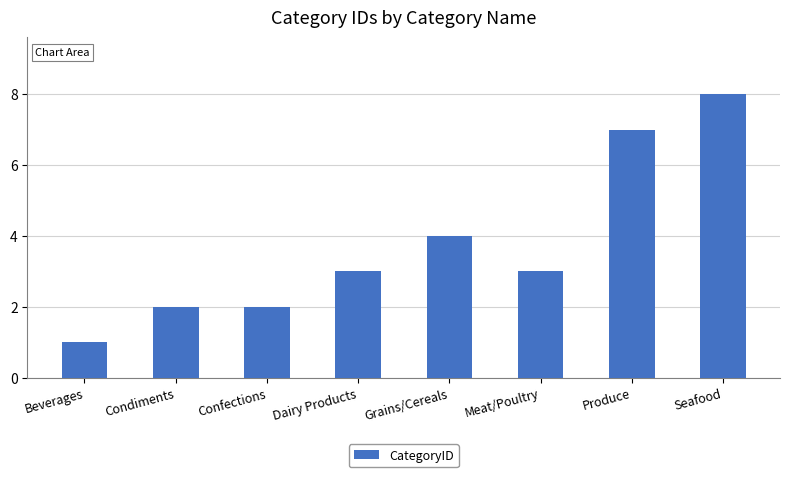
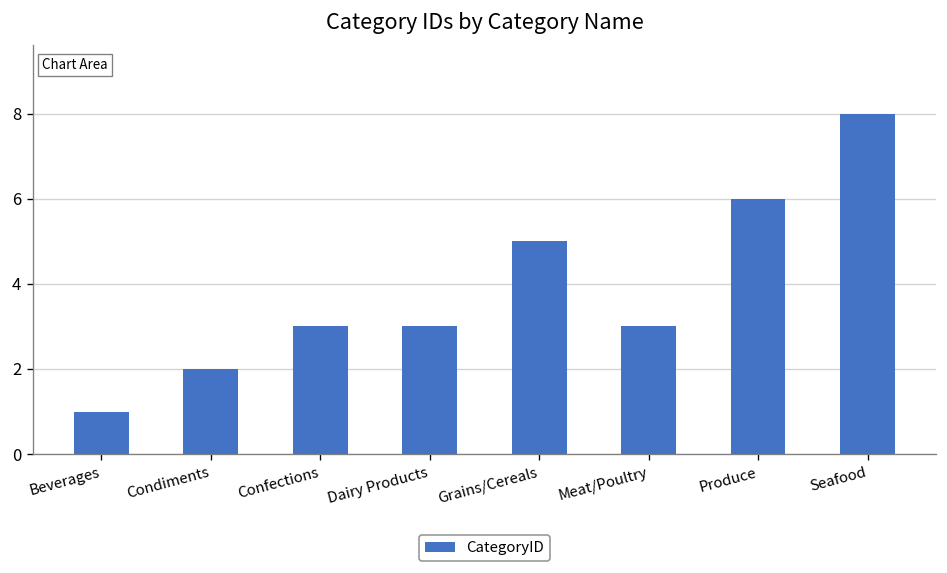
Confections: 2 -> 3
Grains/Cereals: 4 -> 5
Produce: 7 -> 6
